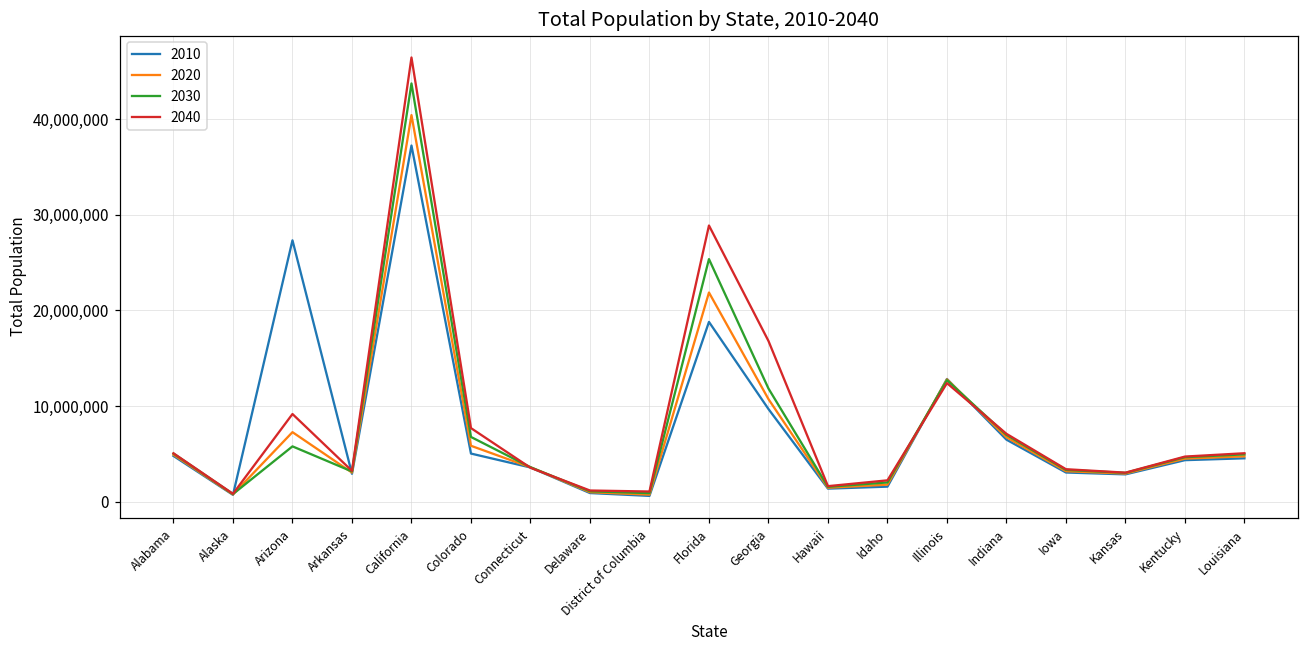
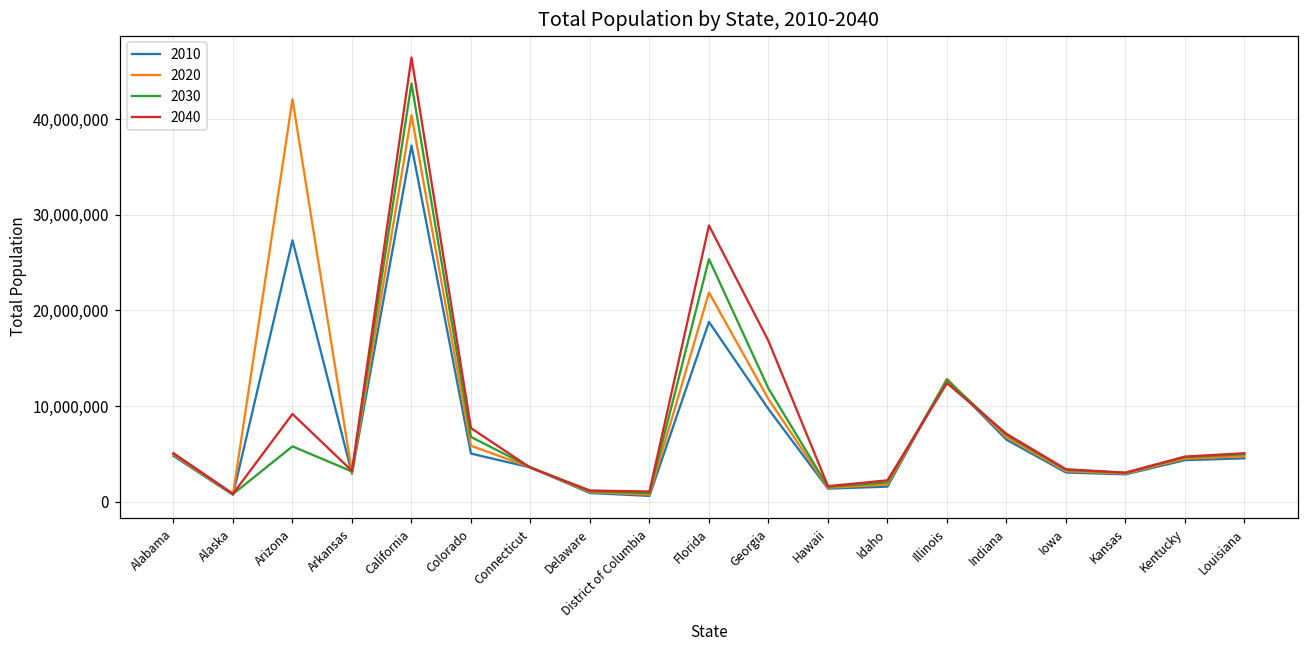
2020, Arizona: 7,000,000 -> 42,000,000
